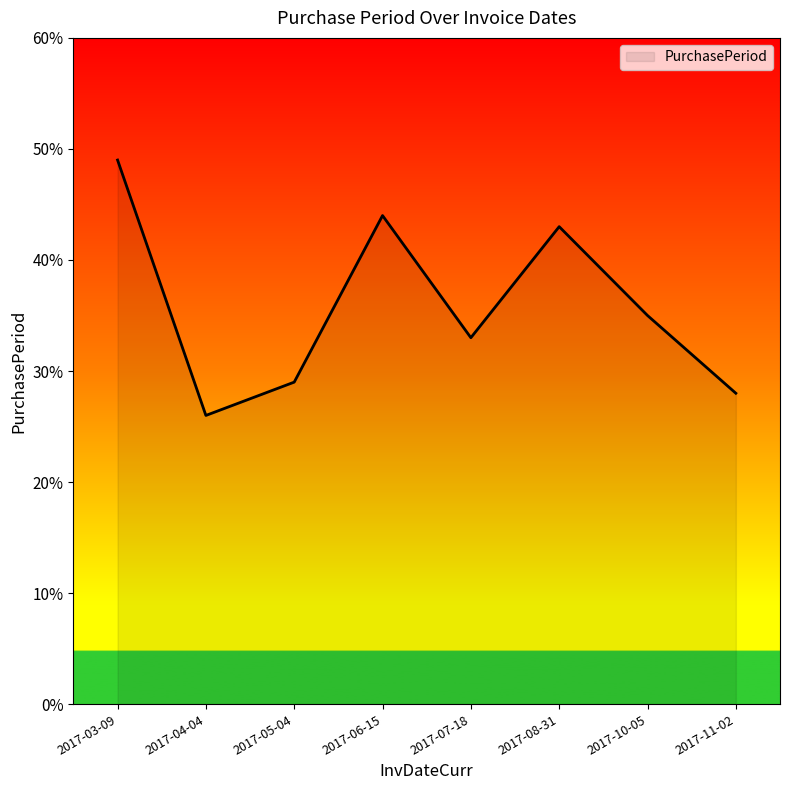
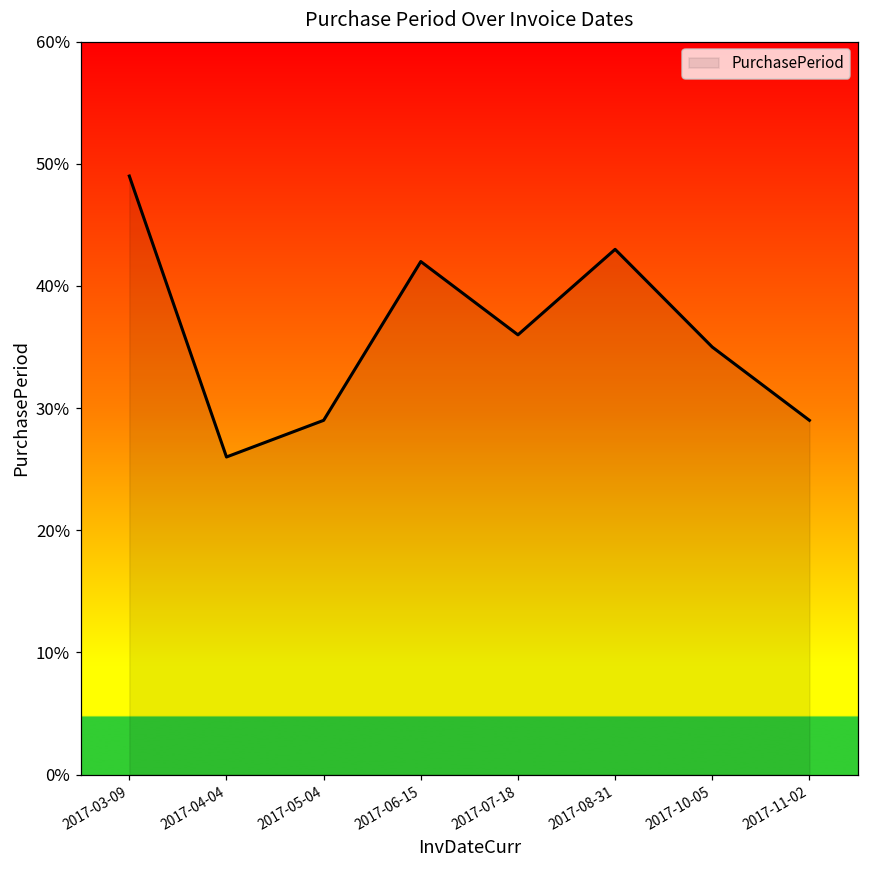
2017-06-15: 44% -> 42%
2017-07-18: 33% -> 36%
2017-11-02: 28% -> 29%
